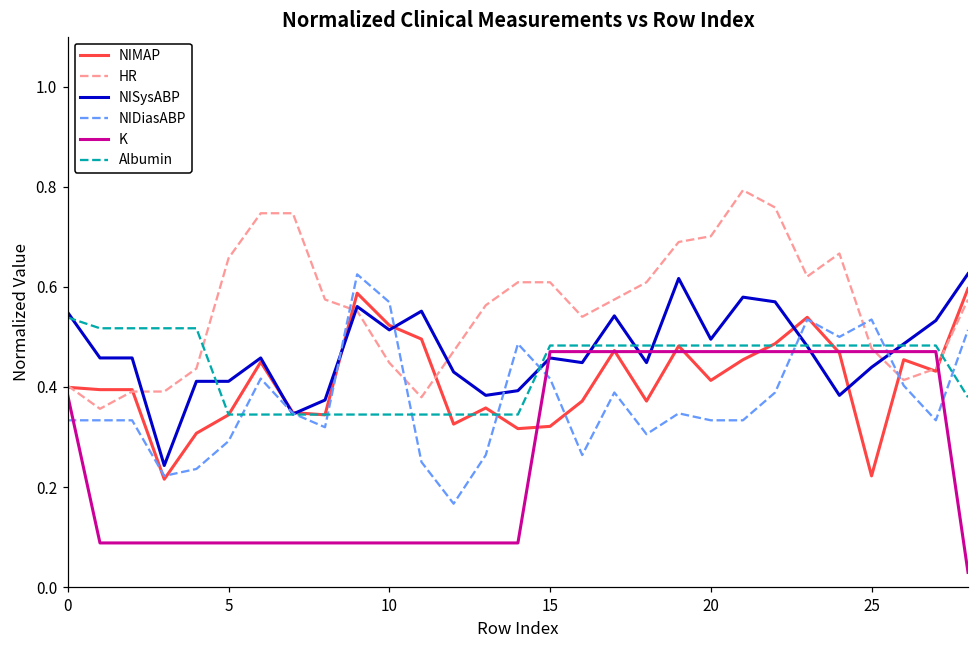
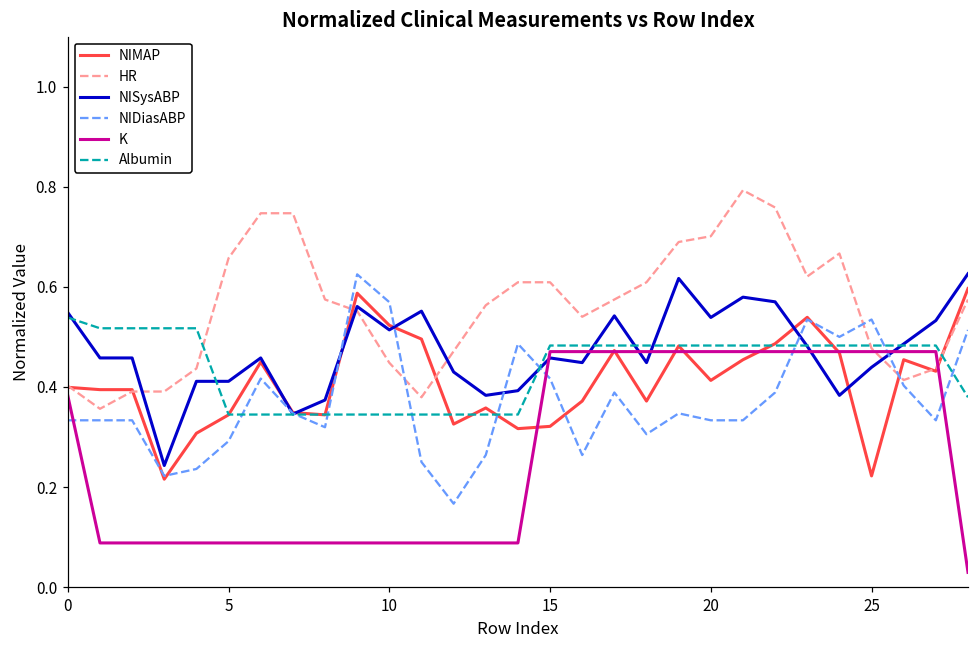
NISysABP, 20: 0.50 -> 0.54
